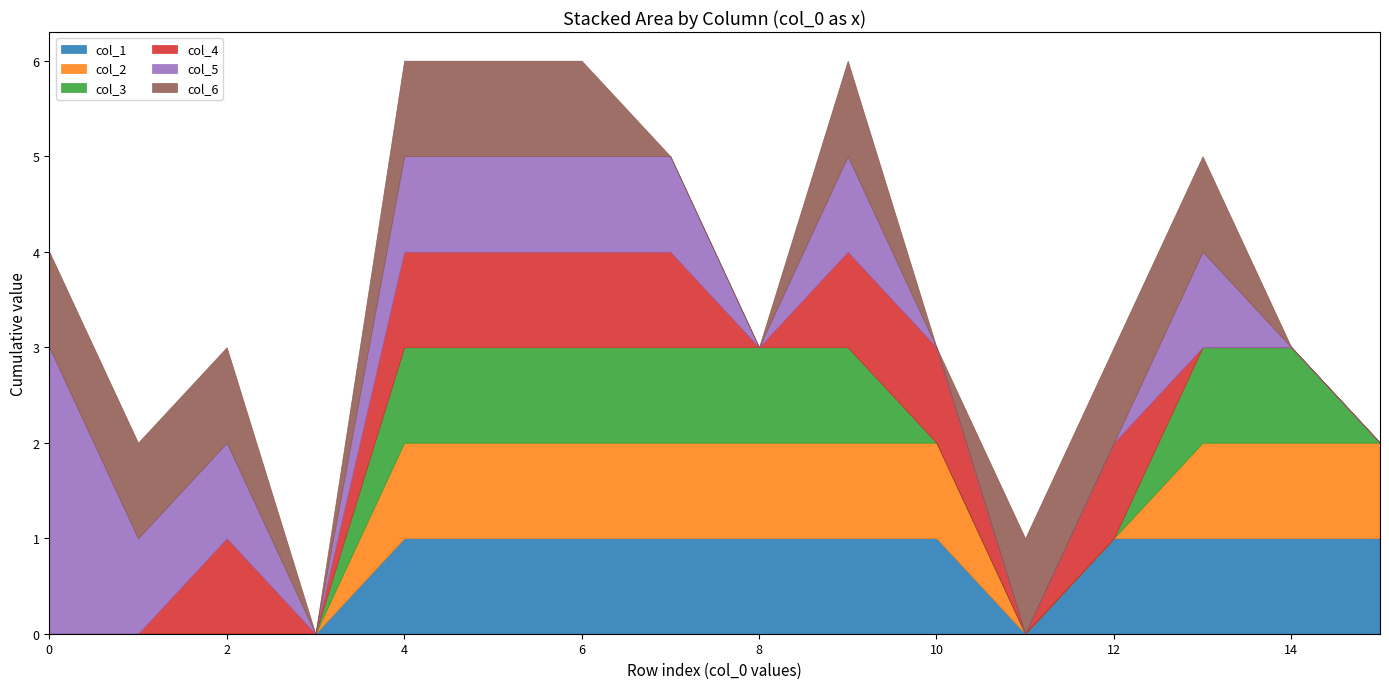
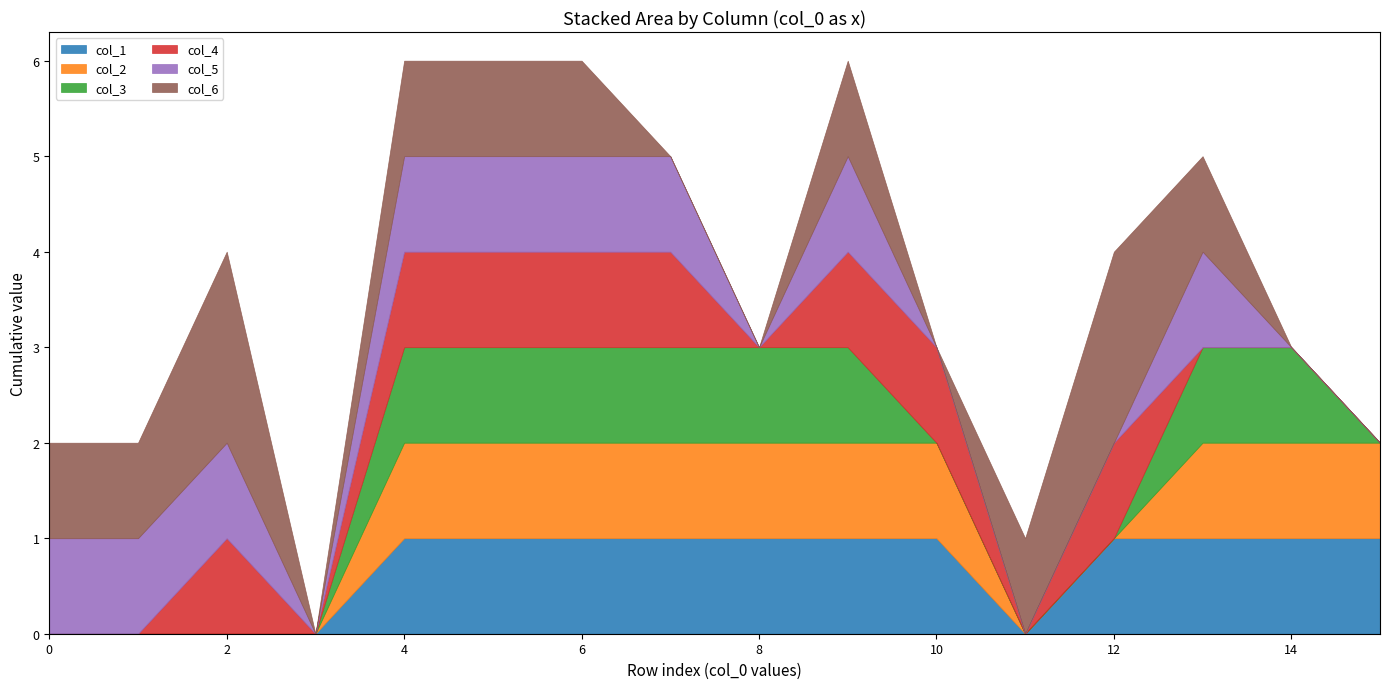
col_5, 0: 3 -> 1
col_6, 2: 1 -> 2
col_6, 12: 1 -> 2
